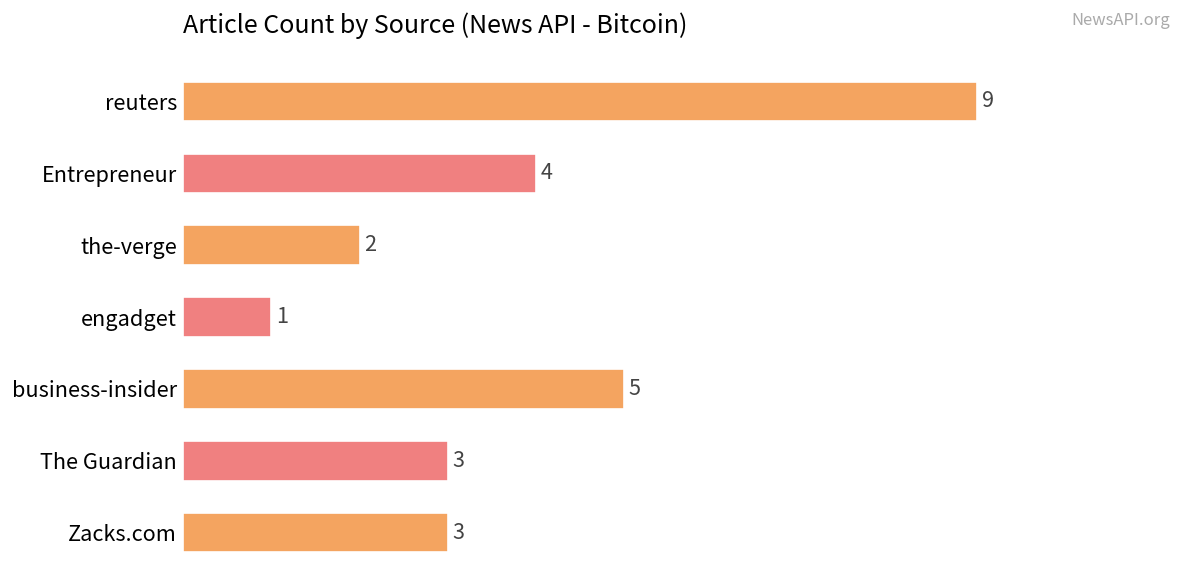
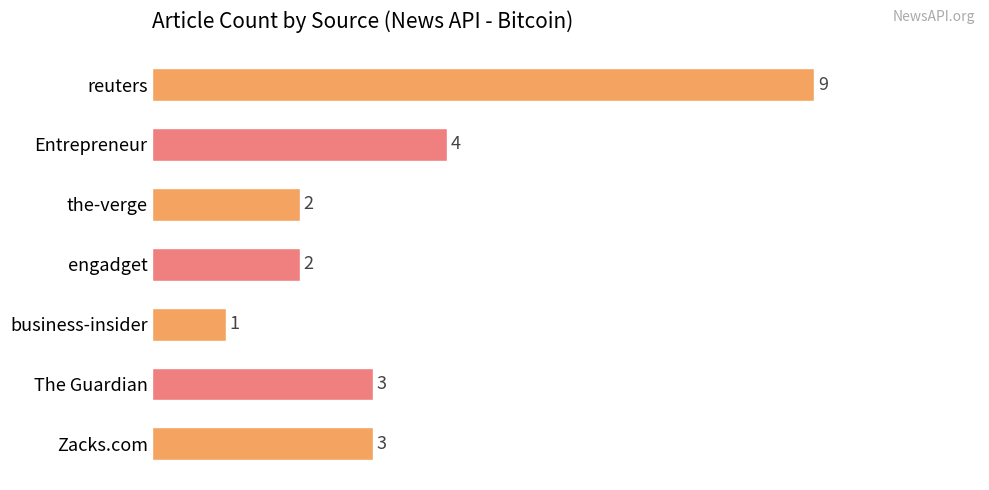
engadget: 1 -> 2
business-insider: 5 -> 1
